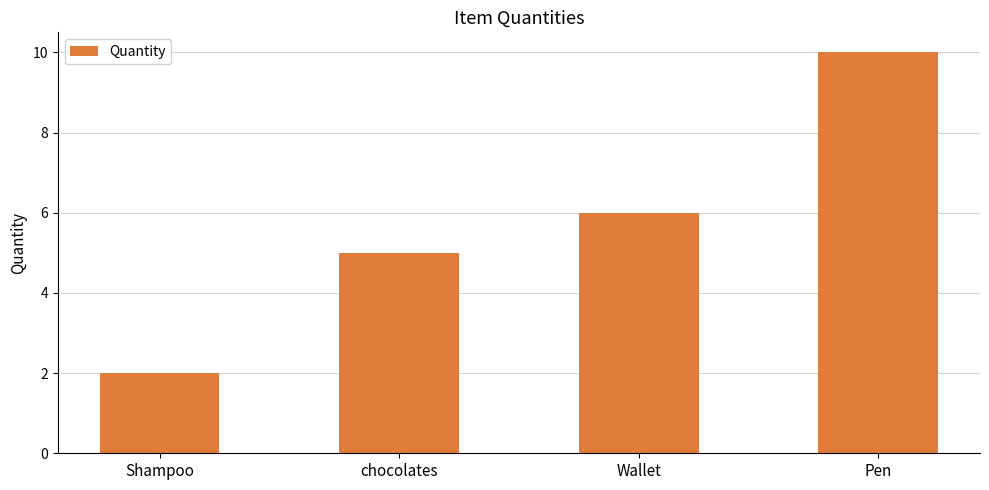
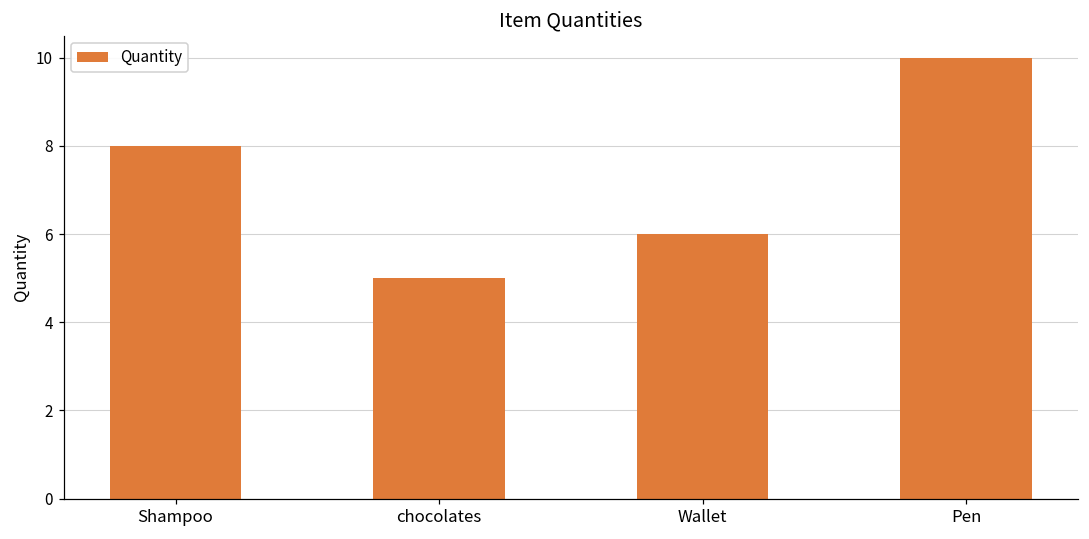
Shampoo: 2 -> 8
